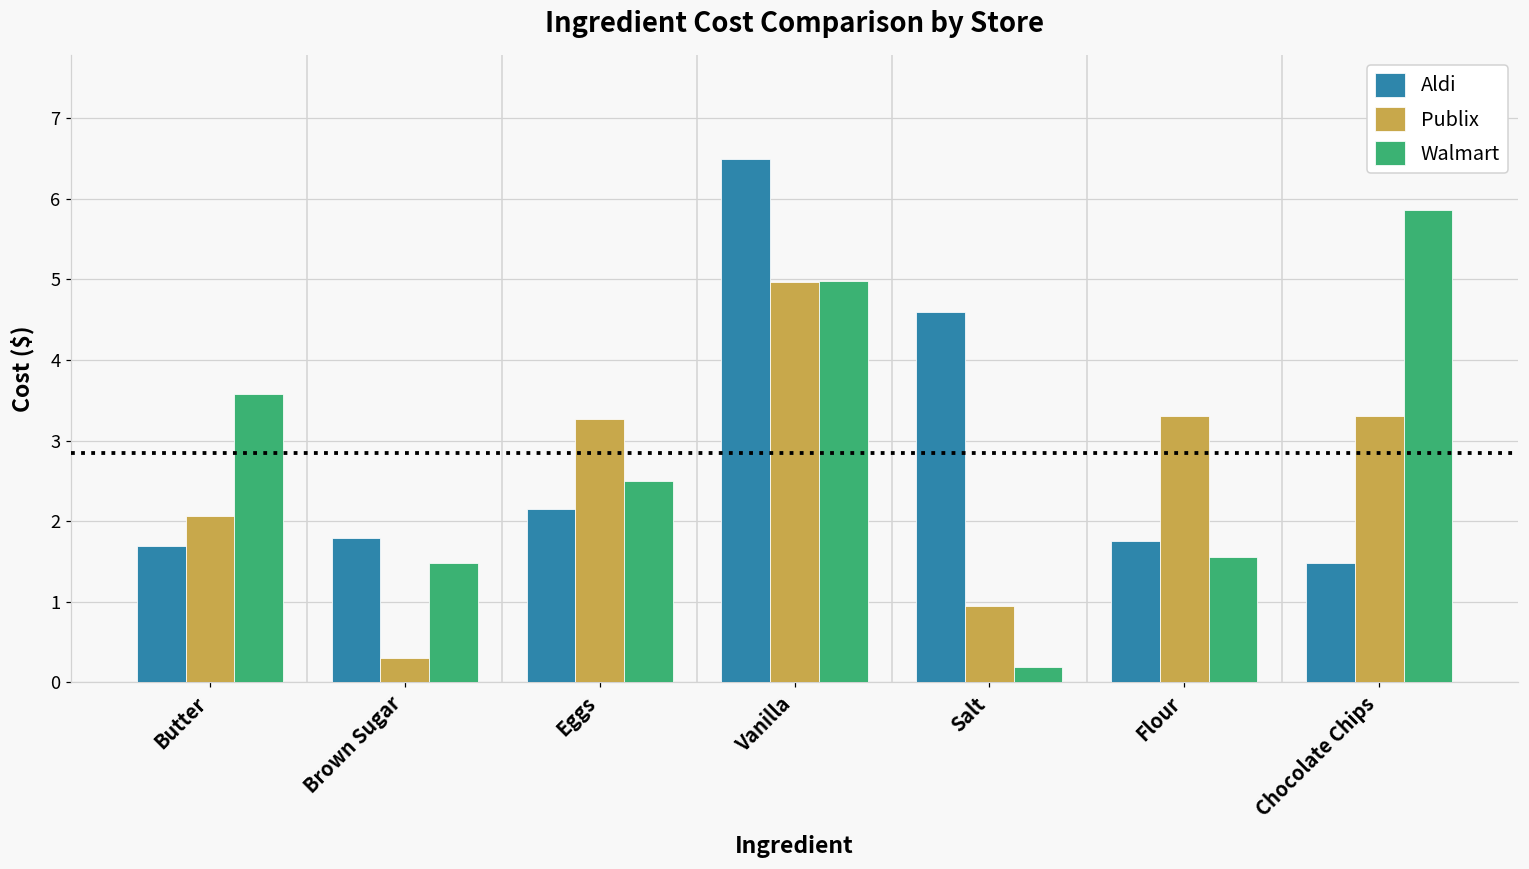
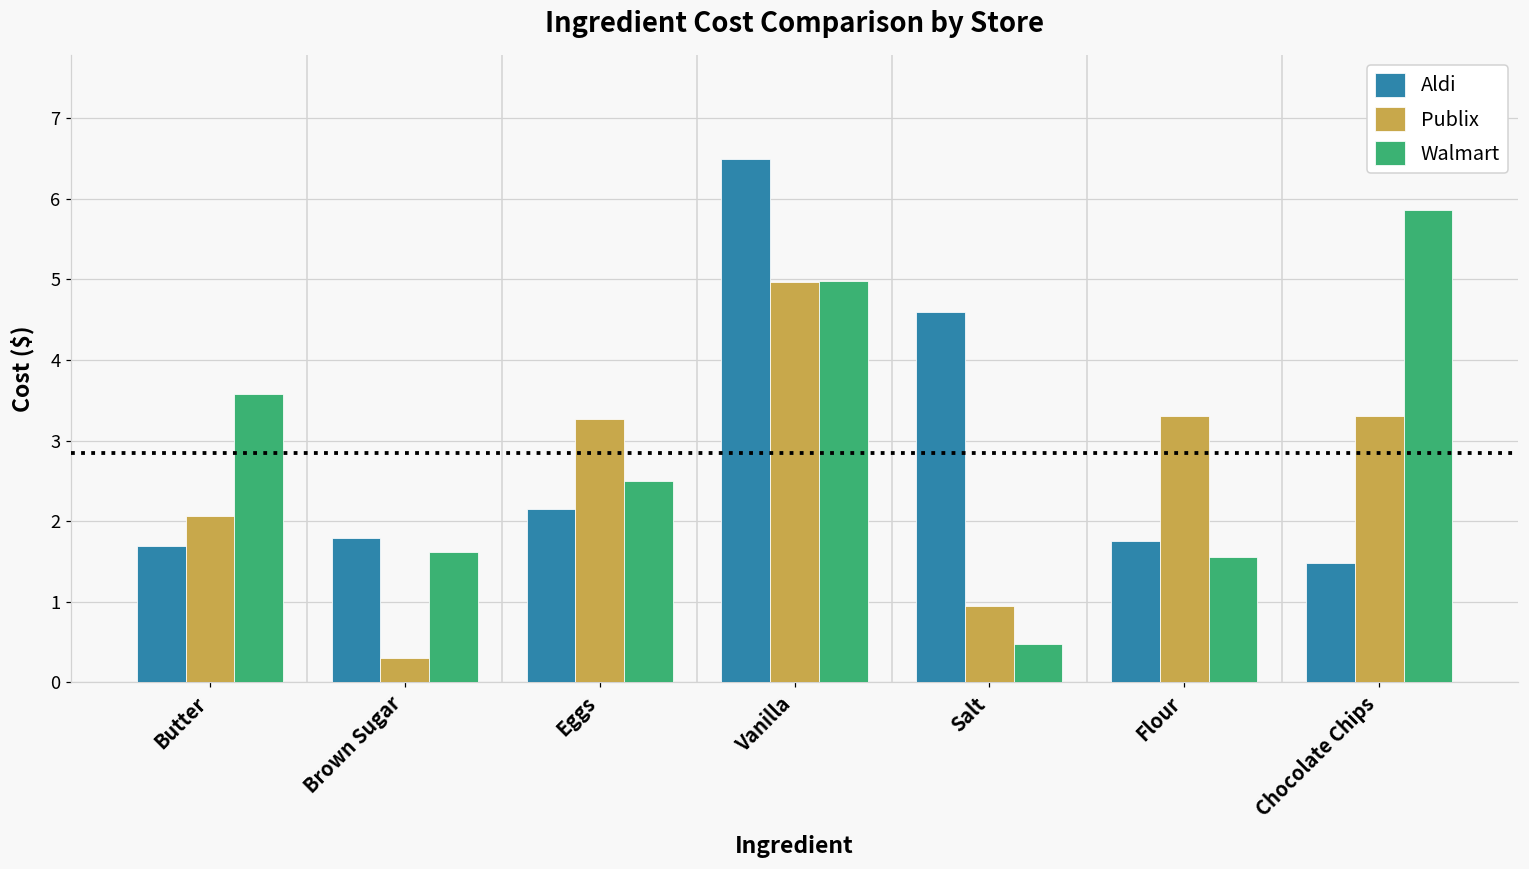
Walmart, Brown Sugar: 1.5 -> 1.6
Walmart, Salt: 0.2 -> 0.5
